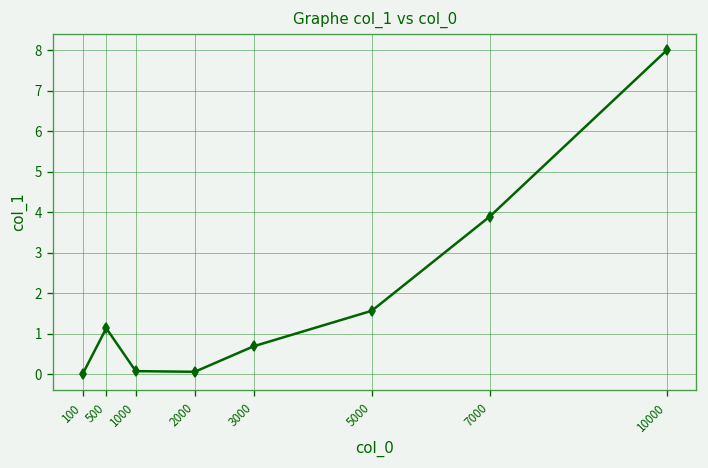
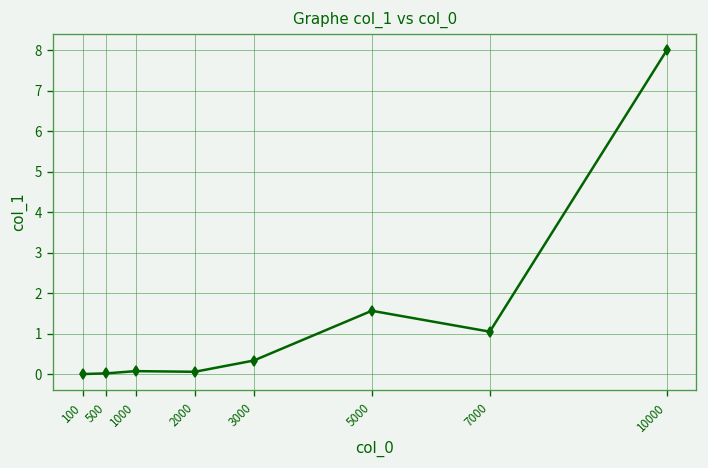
500: 1.1 -> 0.0
3000: 0.7 -> 0.3
7000: 3.9 -> 1.0
